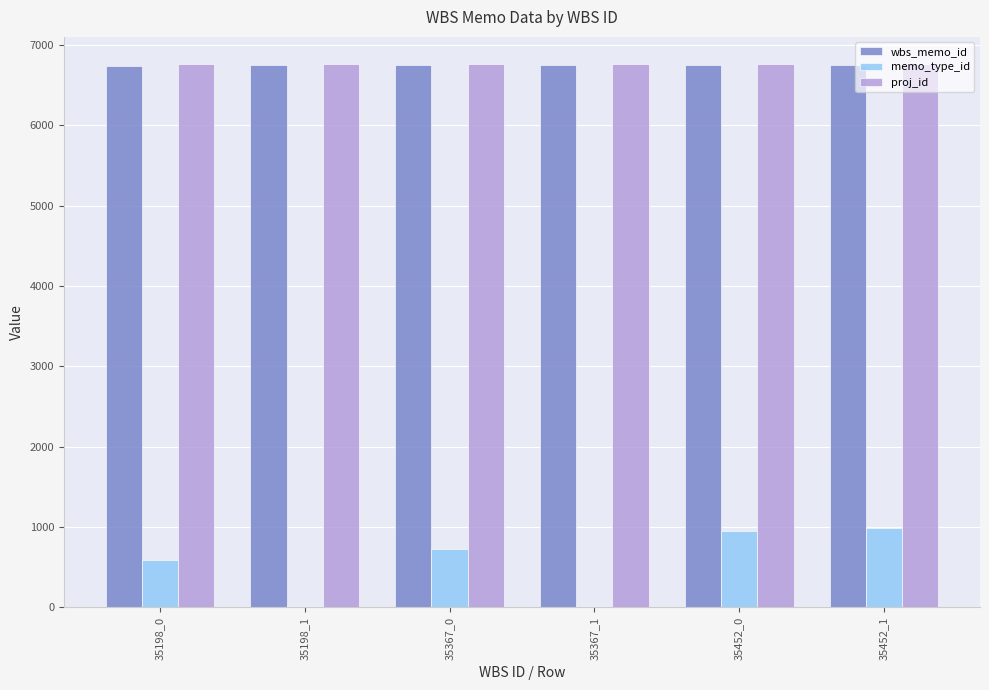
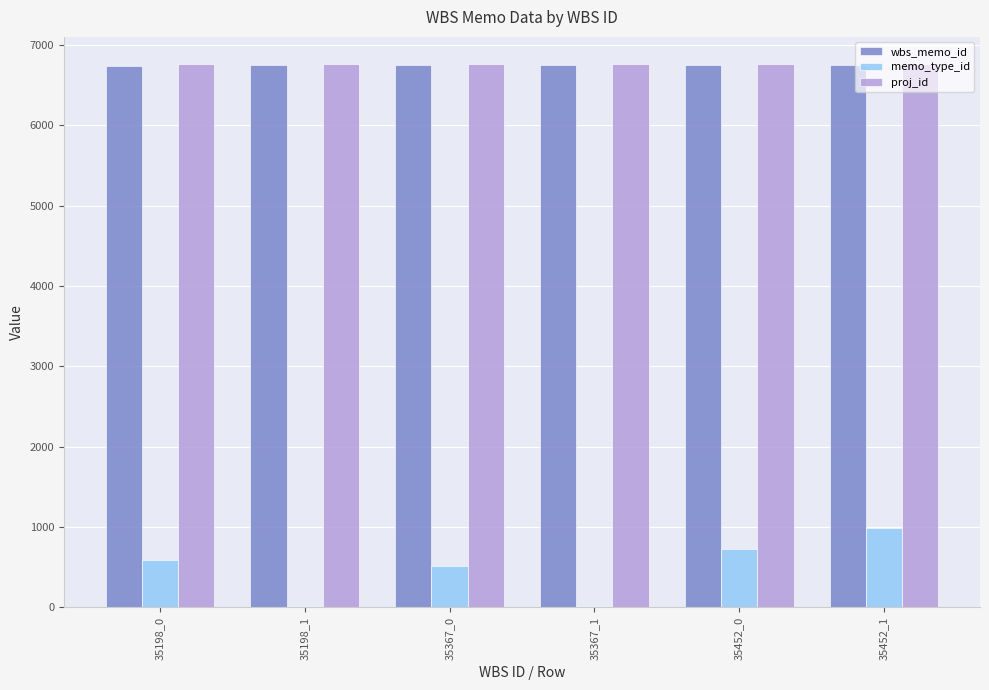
memo_type_id, 35367_0: 700 -> 500
memo_type_id, 35452_0: 1000 -> 700
